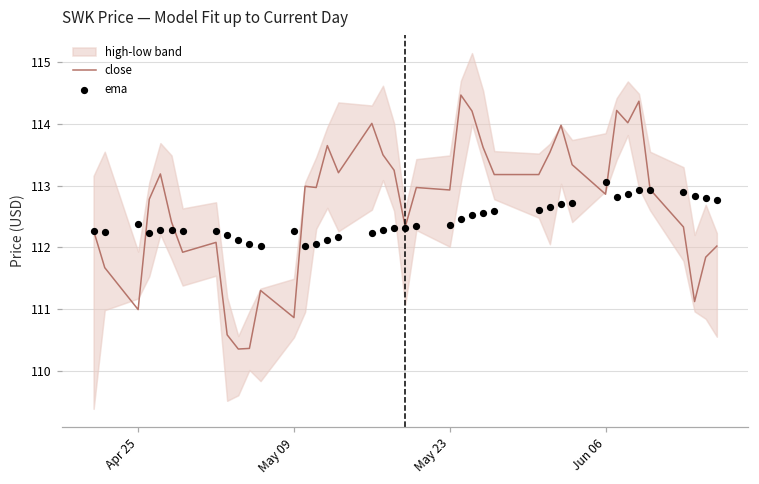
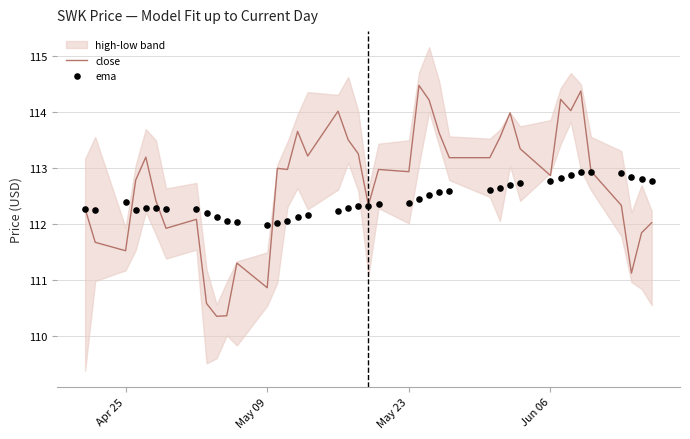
close, Apr 25: 111.0 -> 111.5
ema, May 09: 112.3 -> 112.0
ema, Jun 06: 113.1 -> 112.8
